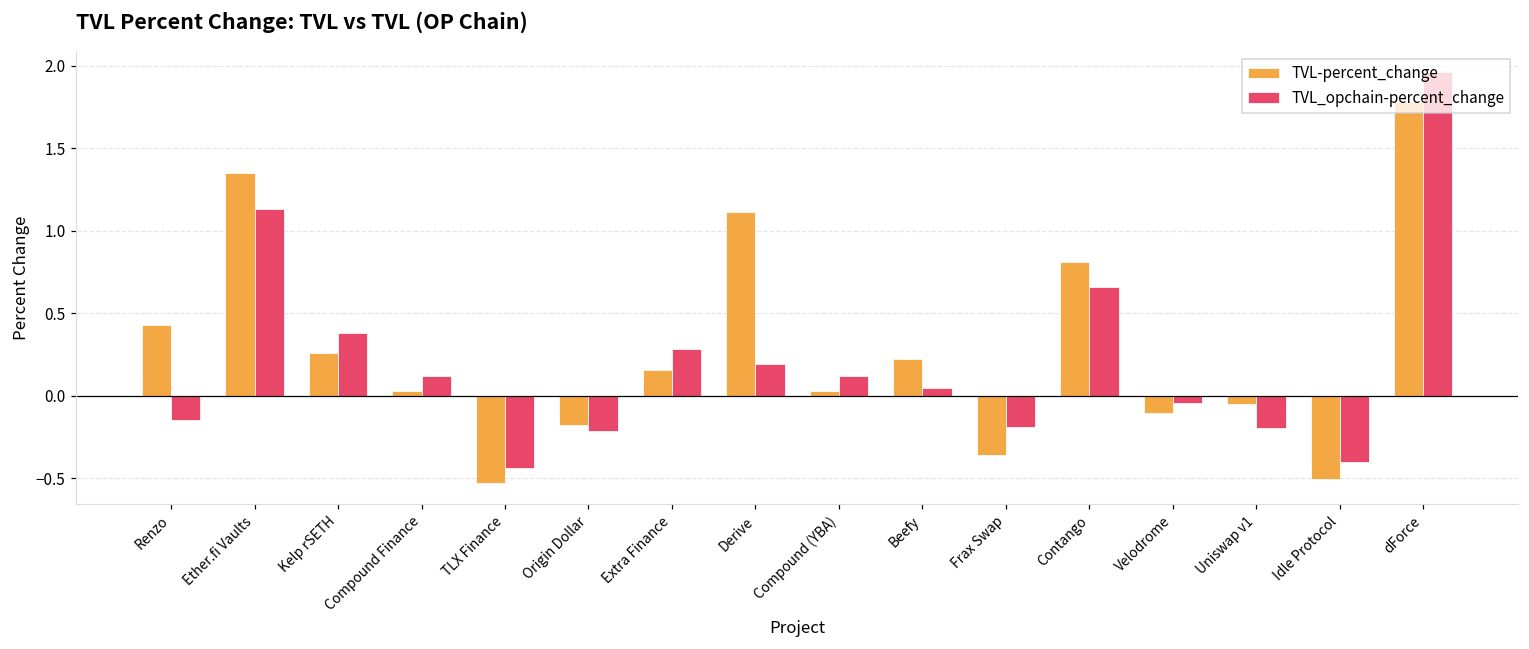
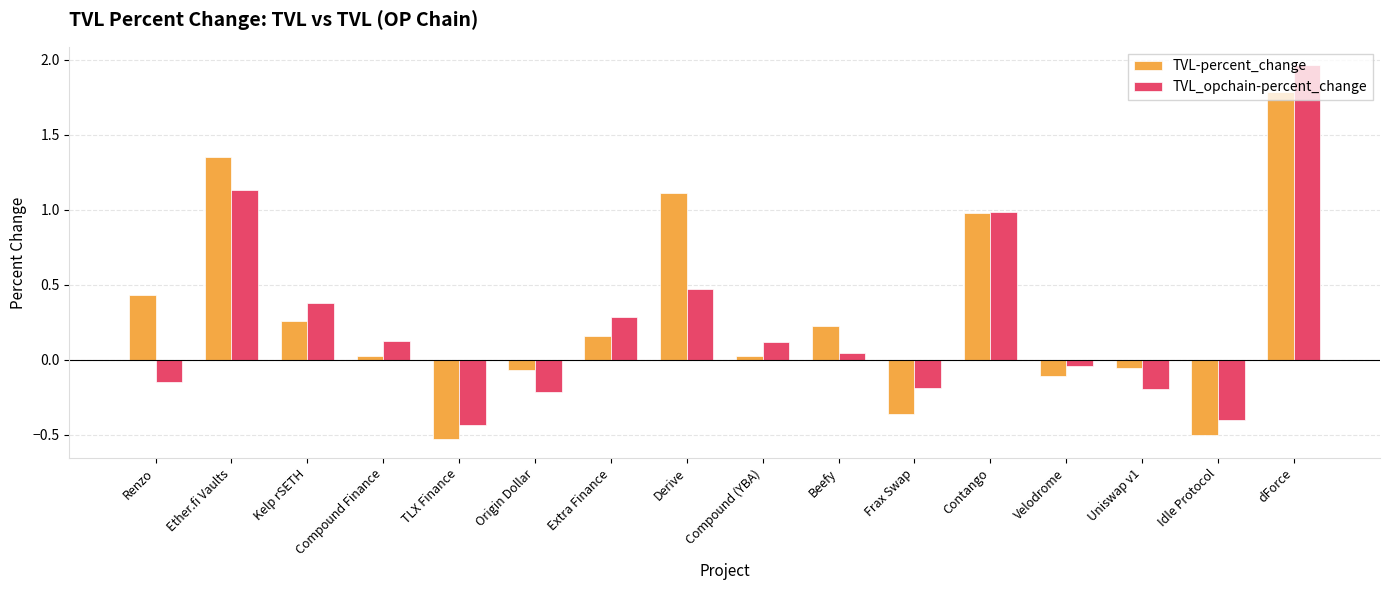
TVL-percent_change, Origin Dollar: -0.18 -> -0.07
TVL_opchain-percent_change, Derive: 0.19 -> 0.47
TVL-percent_change, Contango: 0.81 -> 0.97
TVL_opchain-percent_change, Contango: 0.66 -> 0.99
